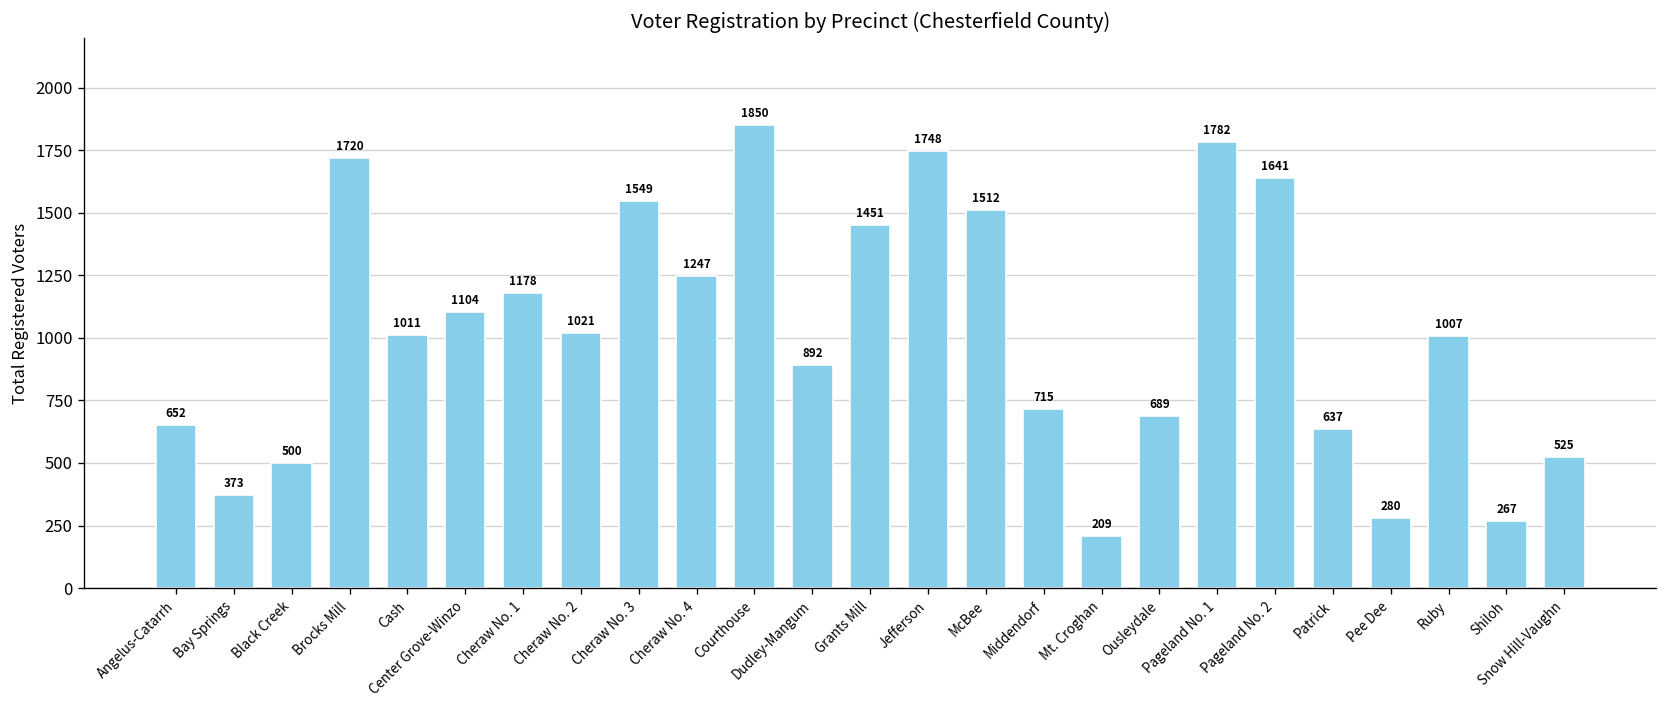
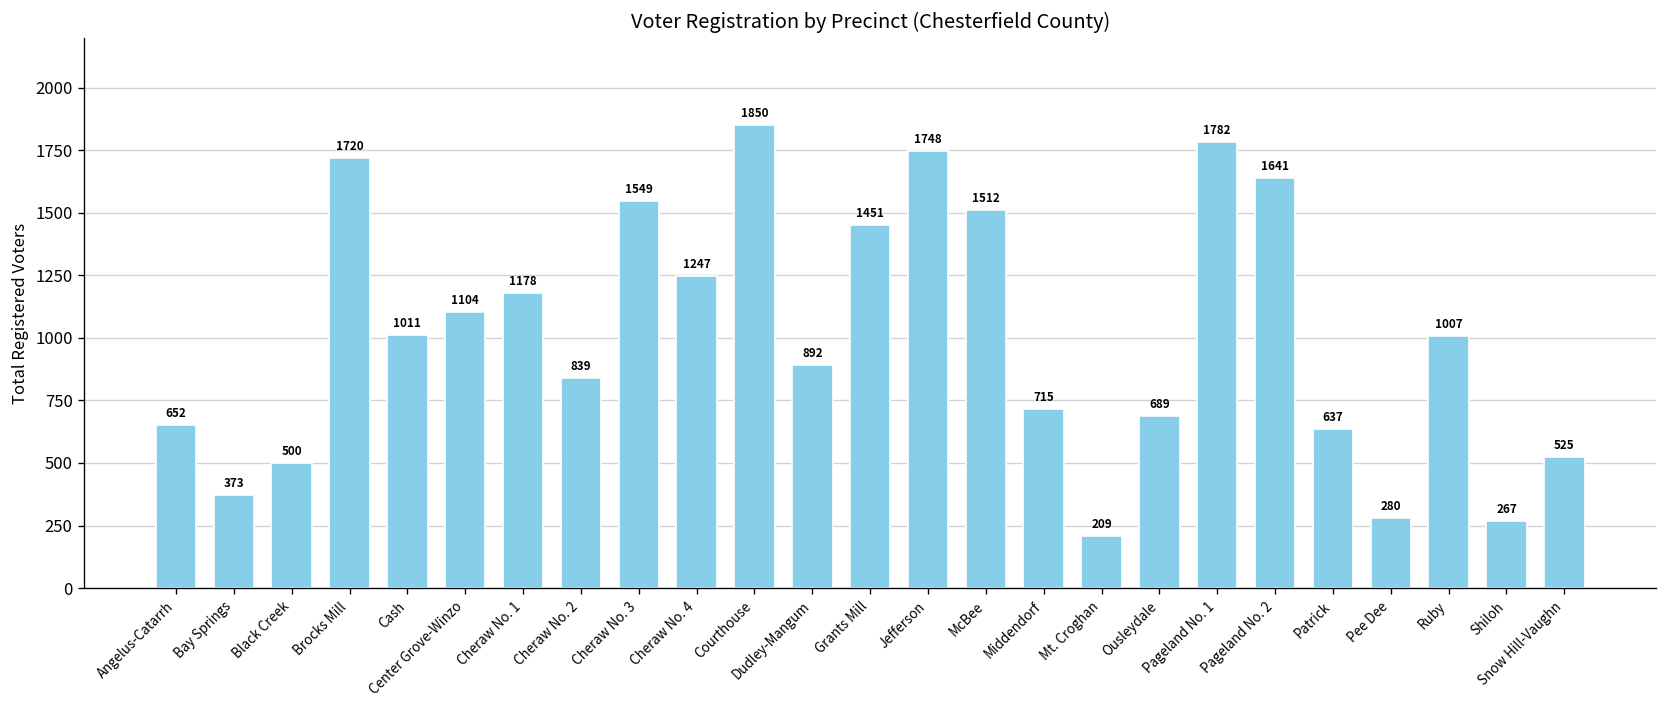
Cheraw No. 2: 1021 -> 839
